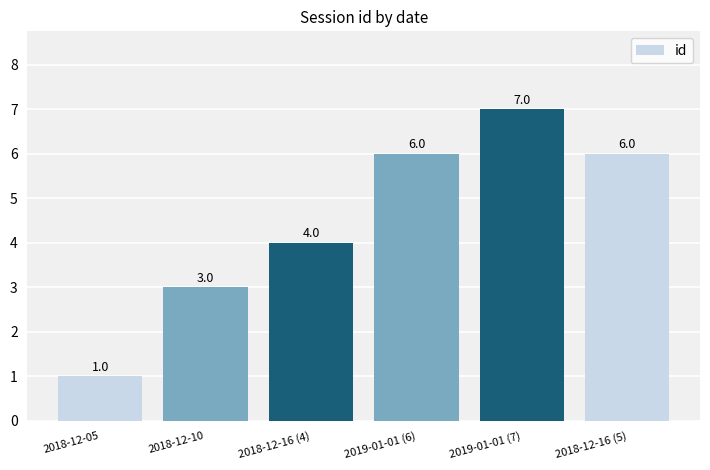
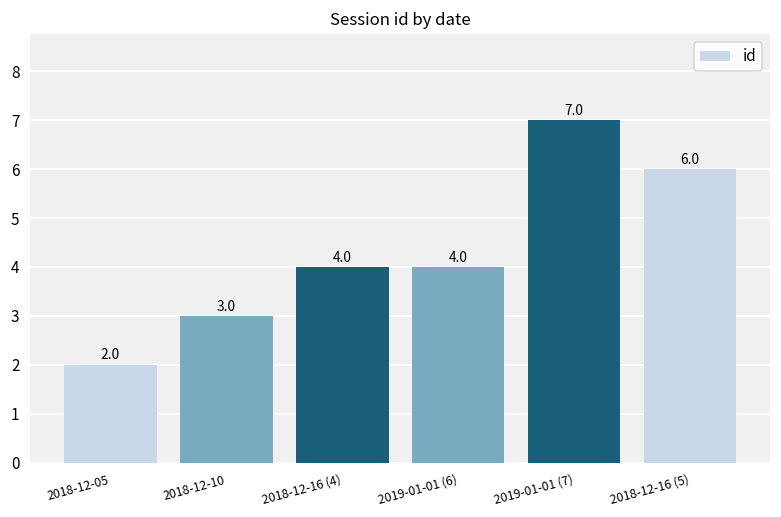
2018-12-05: 1.0 -> 2.0
2019-01-01 (6): 6.0 -> 4.0
